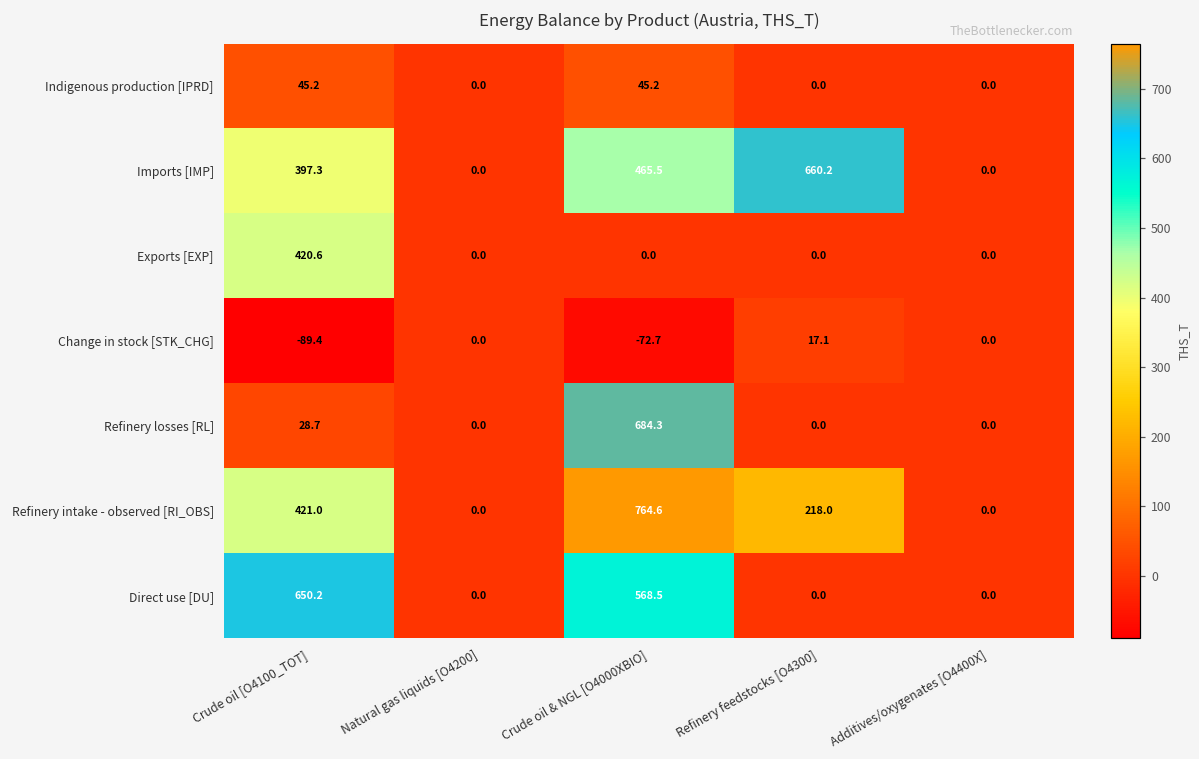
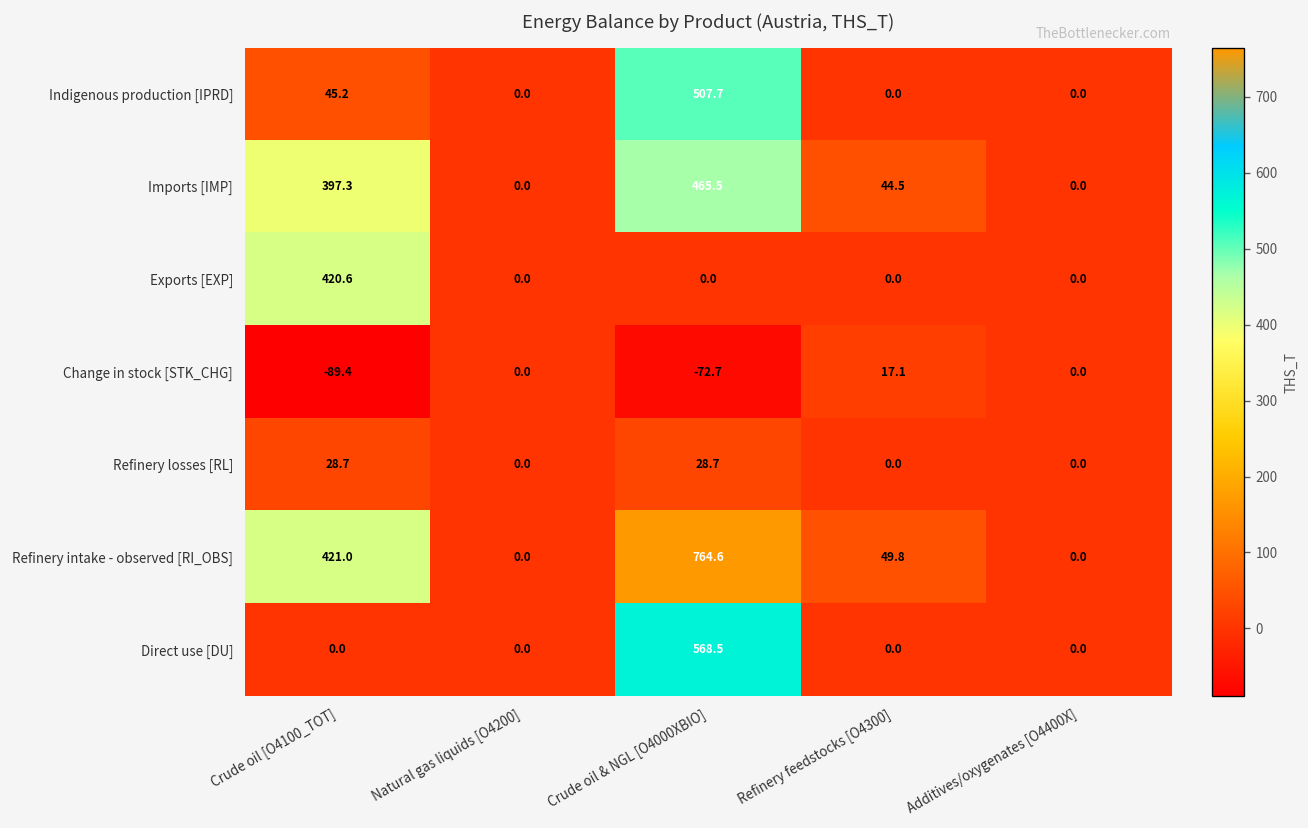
Indigenous production [IPRD], Crude oil & NGL [O4000XBIO]: 45.2 -> 507.7
Imports [IMP], Refinery feedstocks [O4300]: 660.2 -> 44.5
Refinery losses [RL], Crude oil & NGL [O4000XBIO]: 684.3 -> 28.7
Refinery intake - observed [RI_OBS], Refinery feedstocks [O4300]: 218.0 -> 49.8
Direct use [DU], Crude oil [O4100_TOT]: 650.2 -> 0.0
